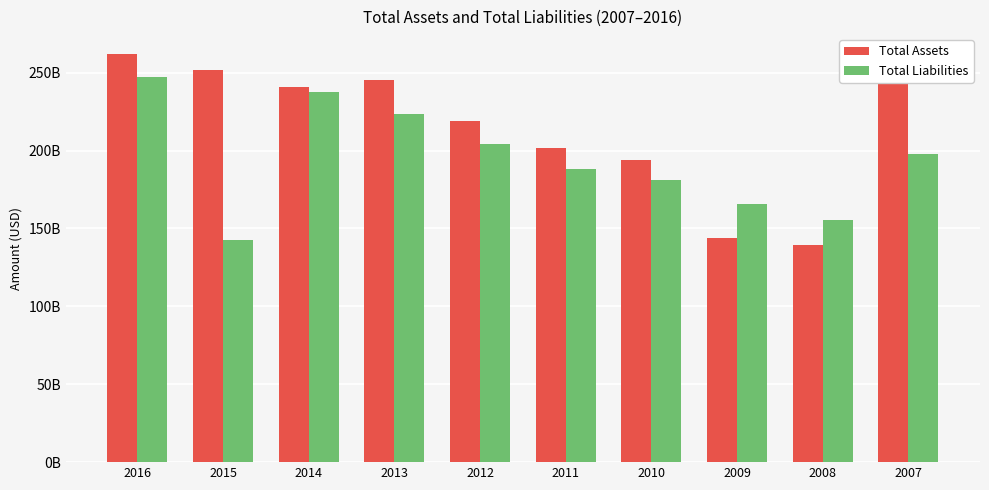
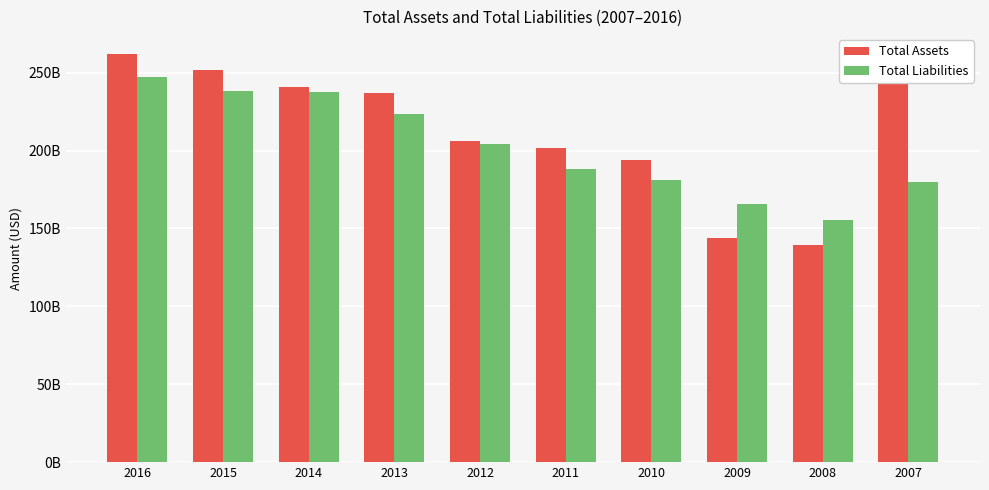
Total Liabilities, 2015: 143000000000 -> 238000000000
Total Assets, 2013: 245000000000 -> 237000000000
Total Assets, 2012: 219000000000 -> 206000000000
Total Liabilities, 2007: 198000000000 -> 180000000000
